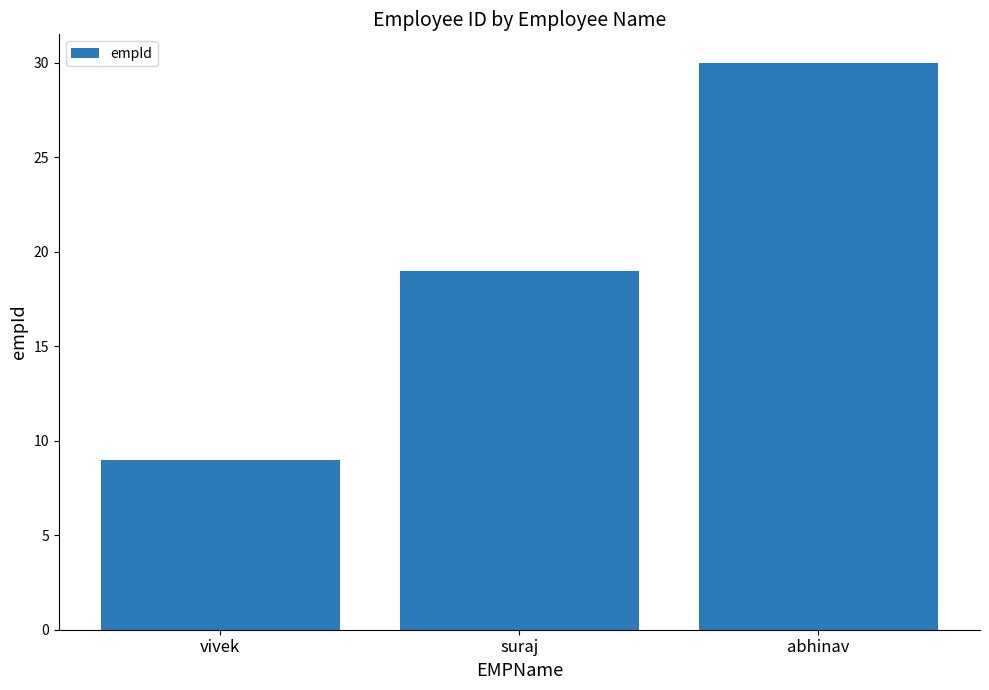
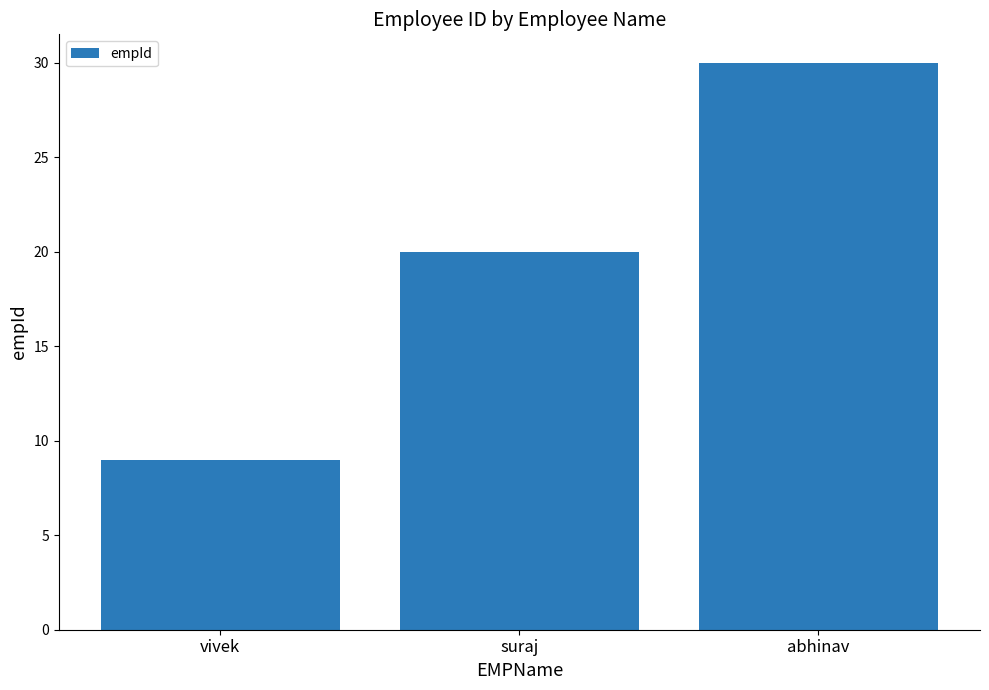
suraj: 19 -> 20
